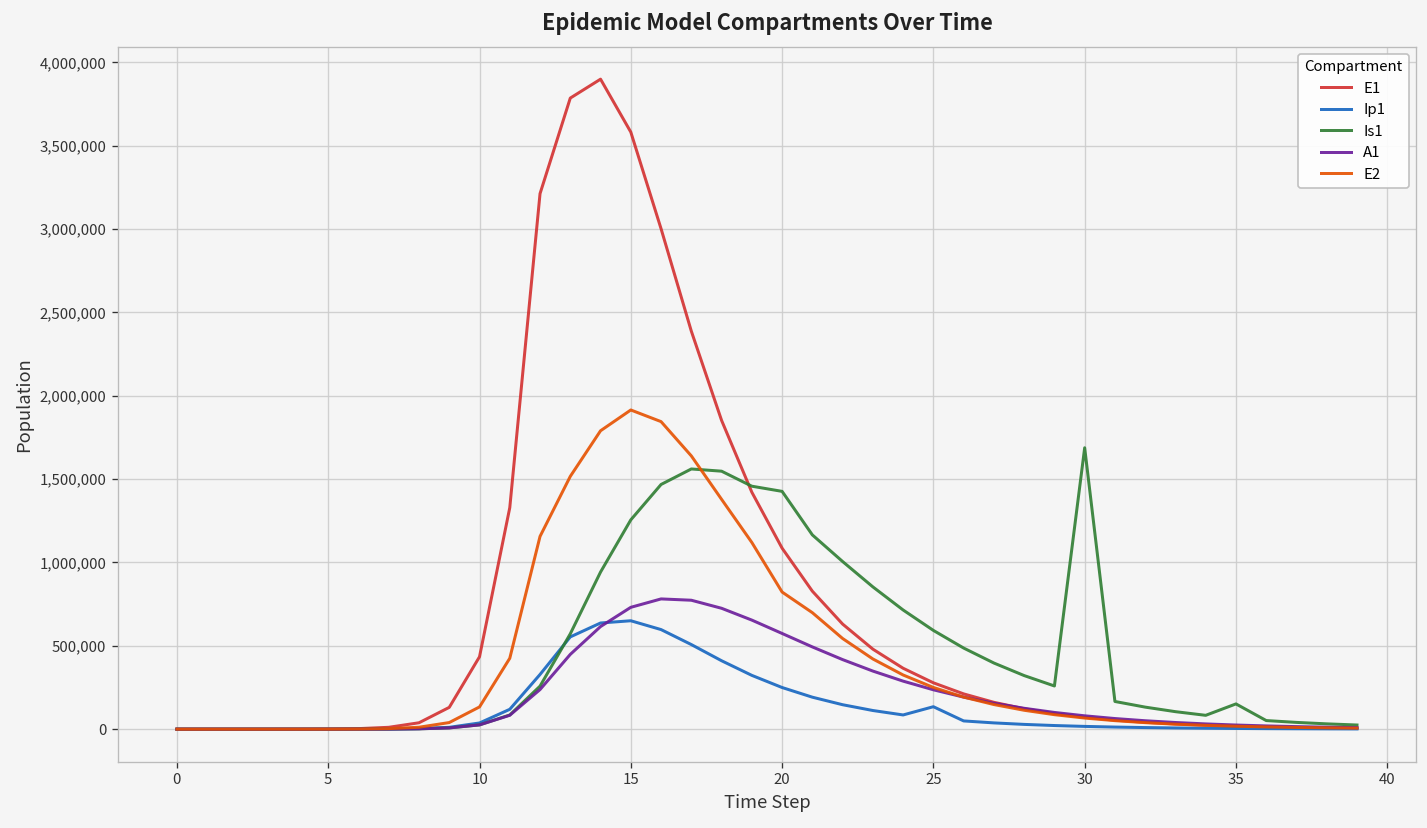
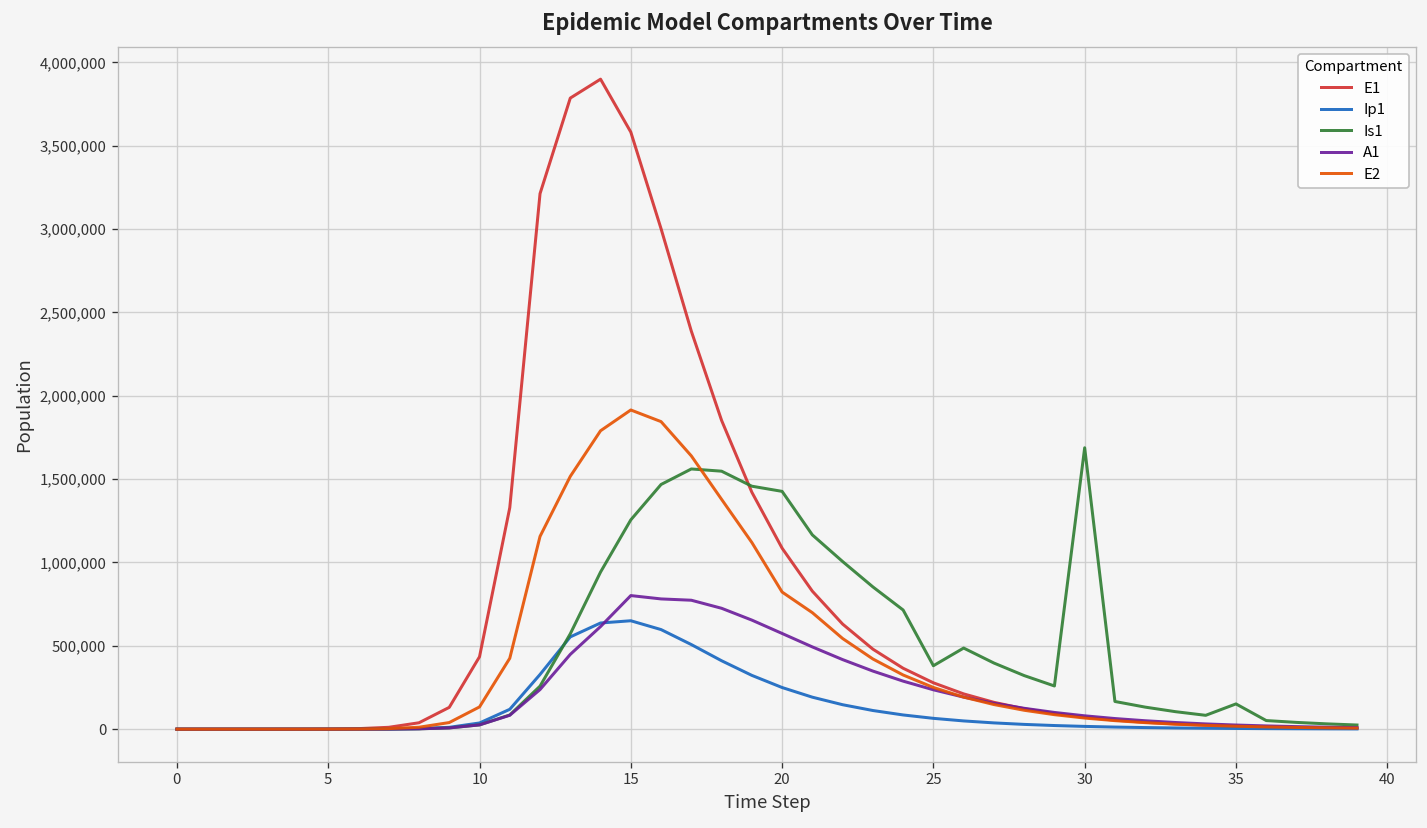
A1, 15: 730,000 -> 800,000
Ip1, 25: 130,000 -> 60,000
Is1, 25: 590,000 -> 380,000
